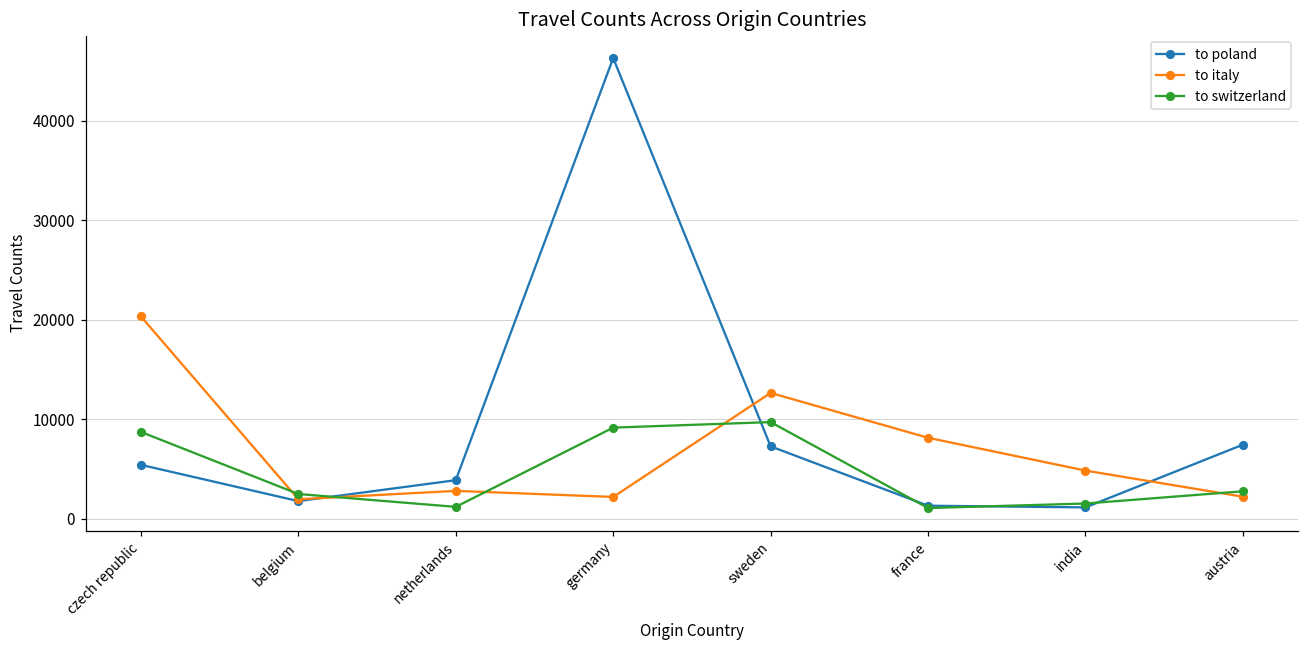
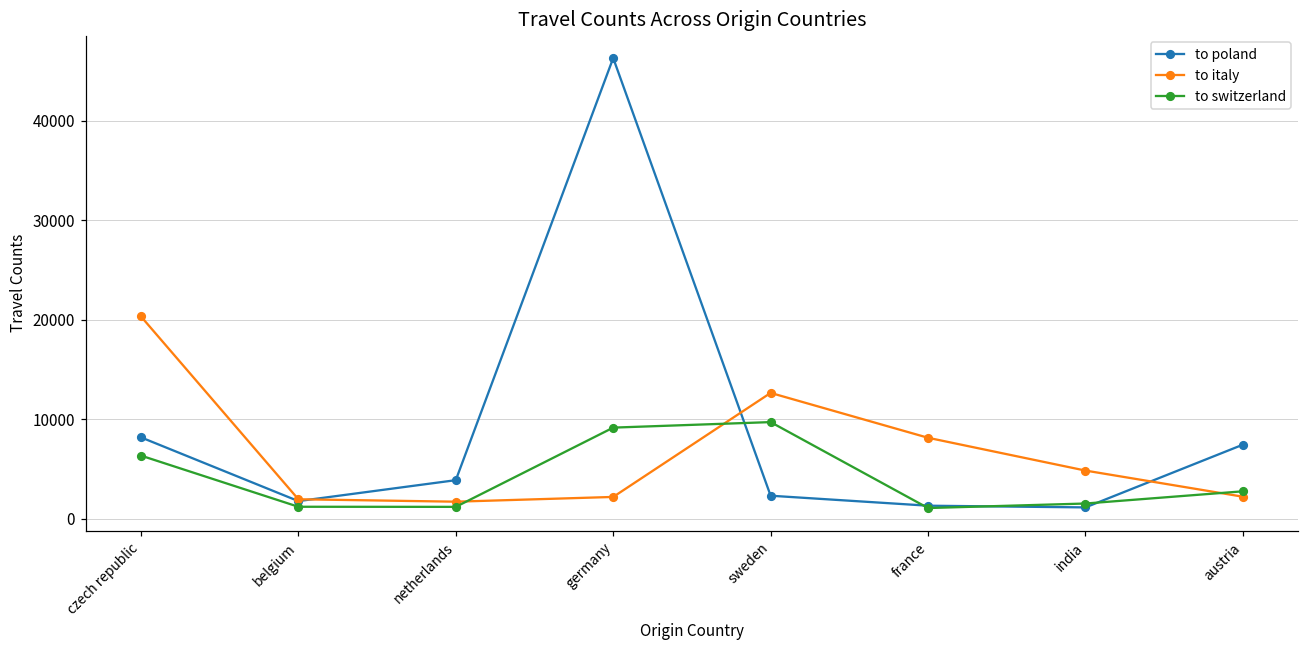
to poland, czech republic: 5000 -> 8000
to switzerland, czech republic: 9000 -> 6000
to switzerland, belgium: 2000 -> 1000
to italy, netherlands: 3000 -> 2000
to poland, sweden: 7000 -> 2000
